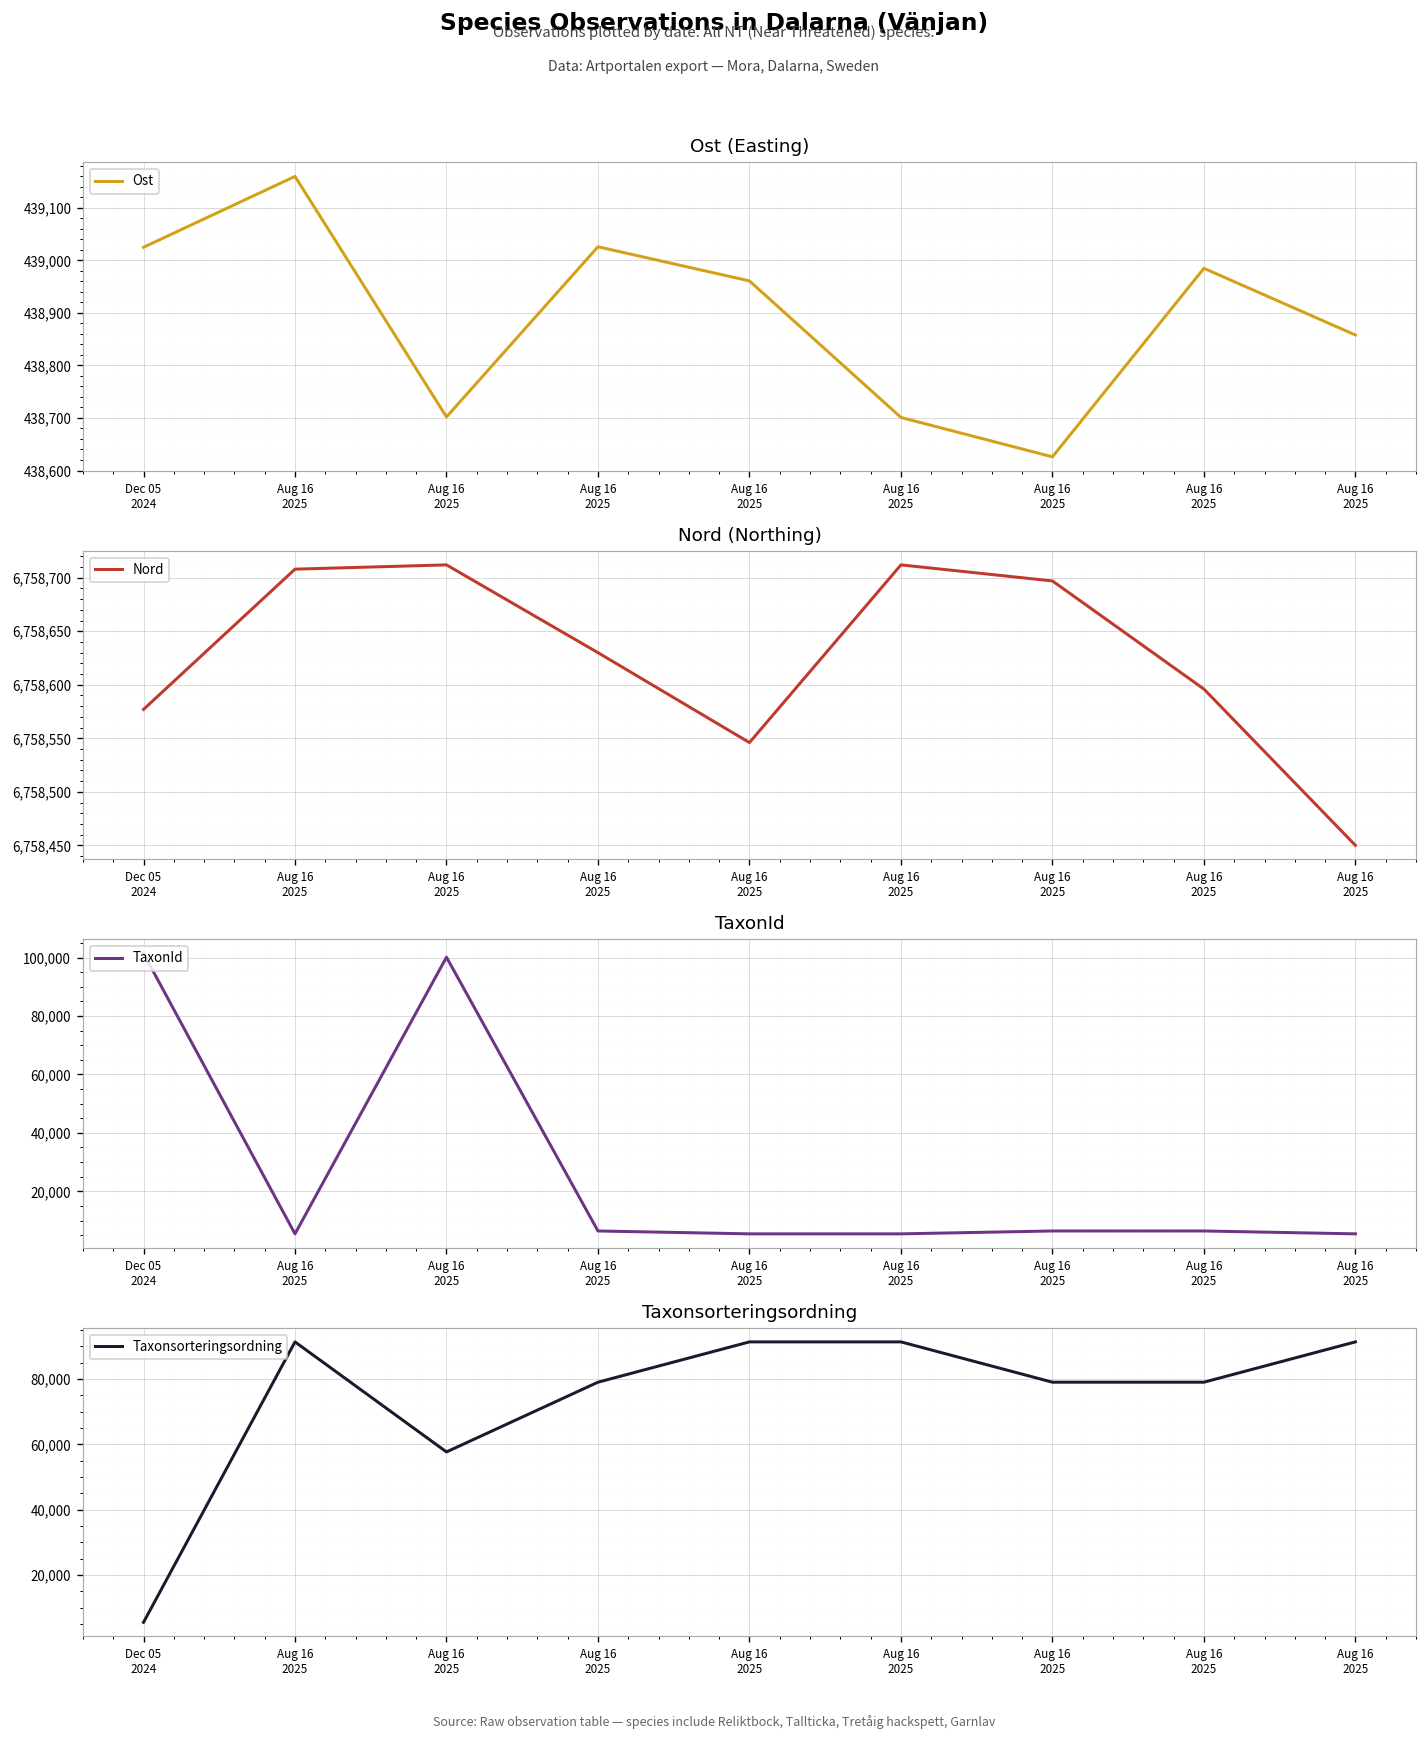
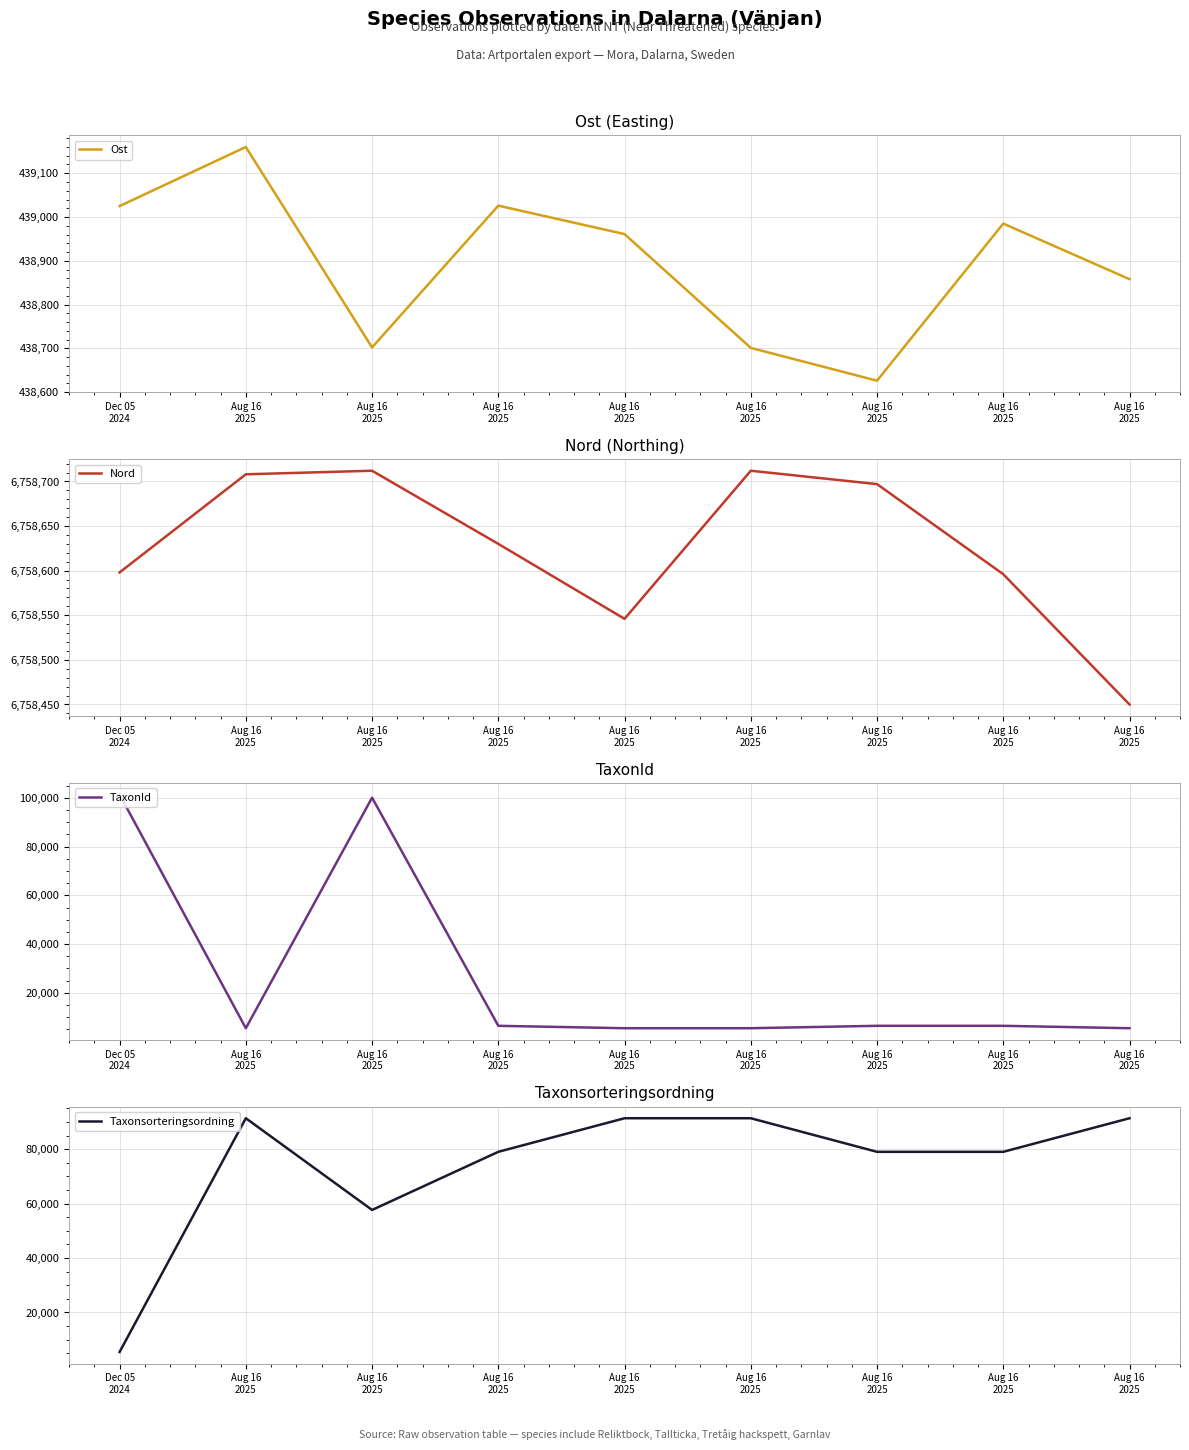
Nord (Northing), Dec 05 2024: 6,758,580 -> 6,758,600
